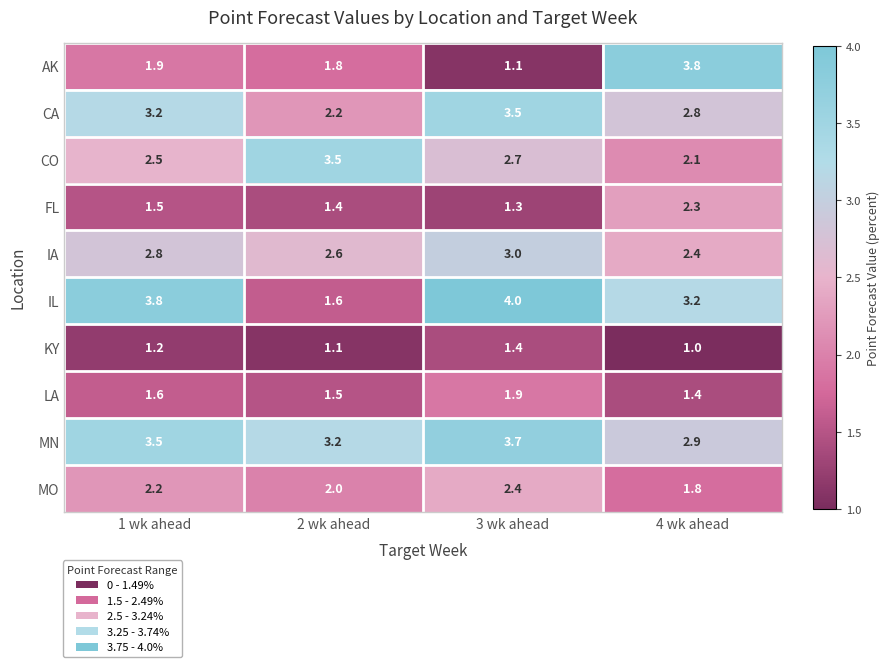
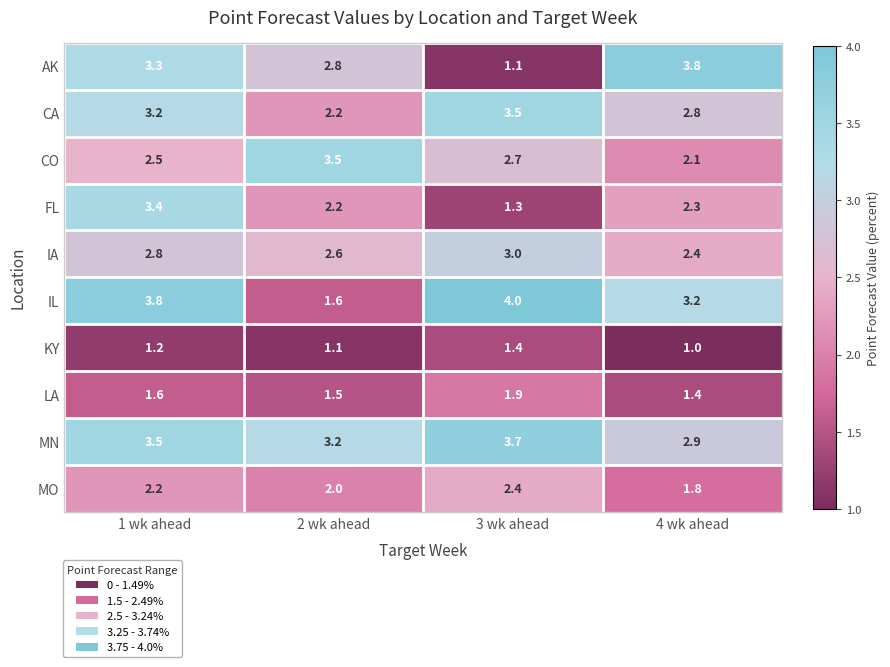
AK, 1 wk ahead: 1.9 -> 3.3
AK, 2 wk ahead: 1.8 -> 2.8
FL, 1 wk ahead: 1.5 -> 3.4
FL, 2 wk ahead: 1.4 -> 2.2
